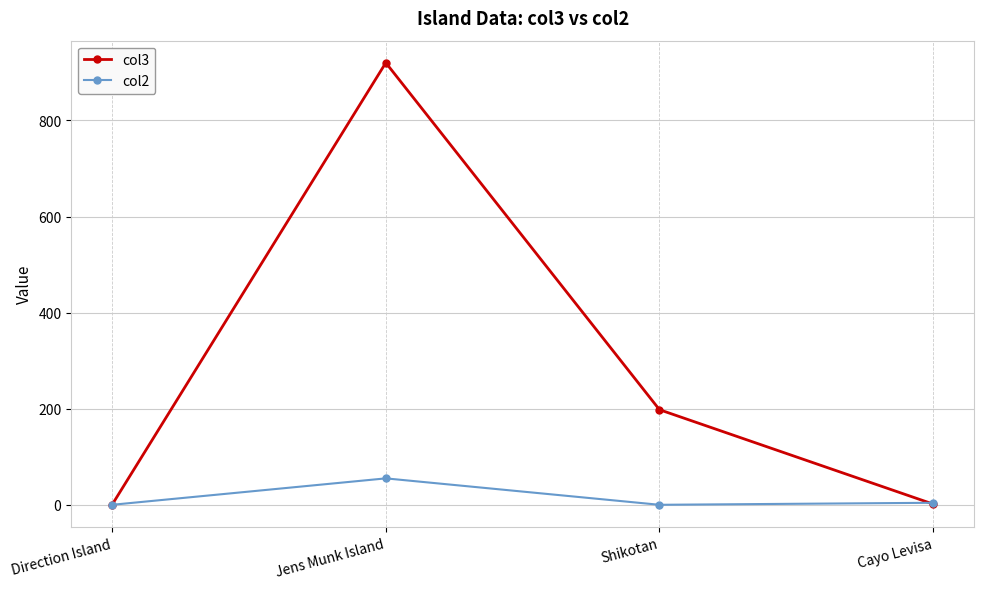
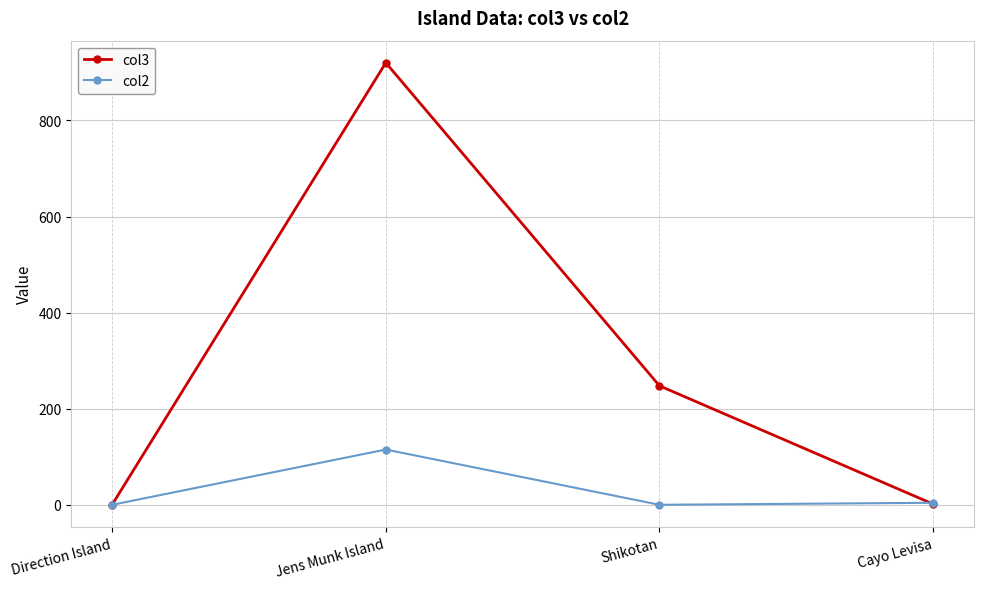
col2, Jens Munk Island: 60 -> 120
col3, Shikotan: 200 -> 250
